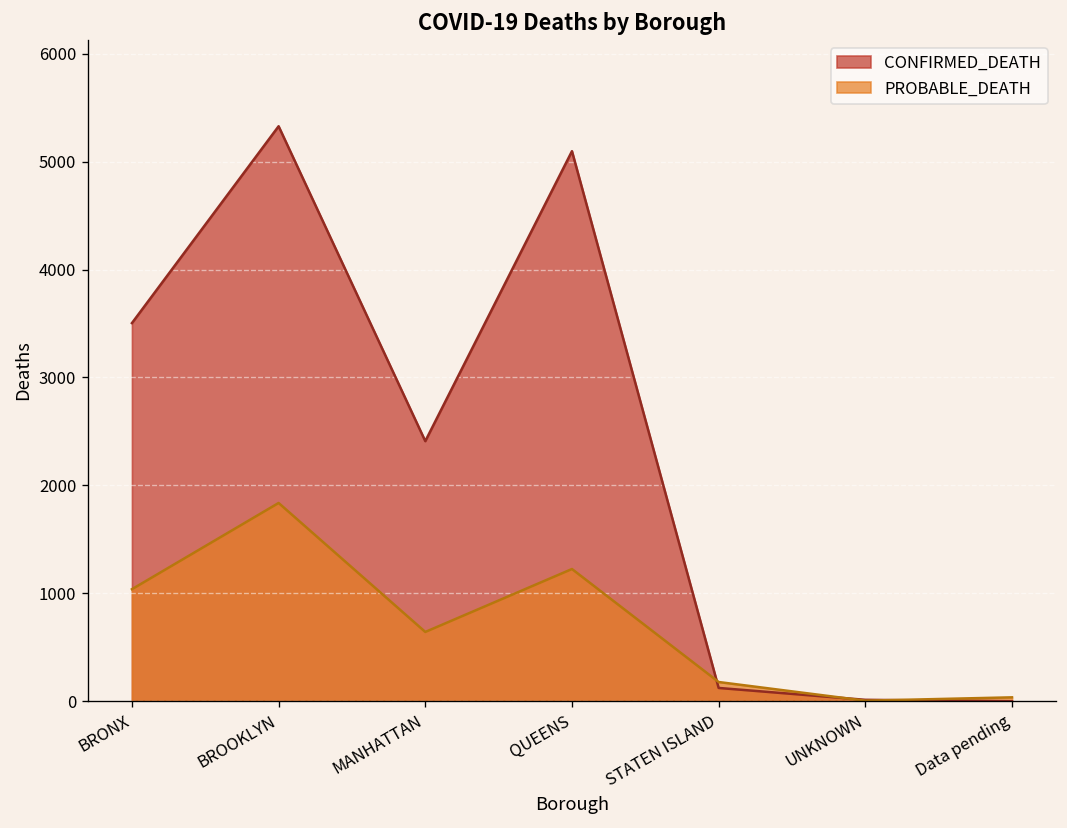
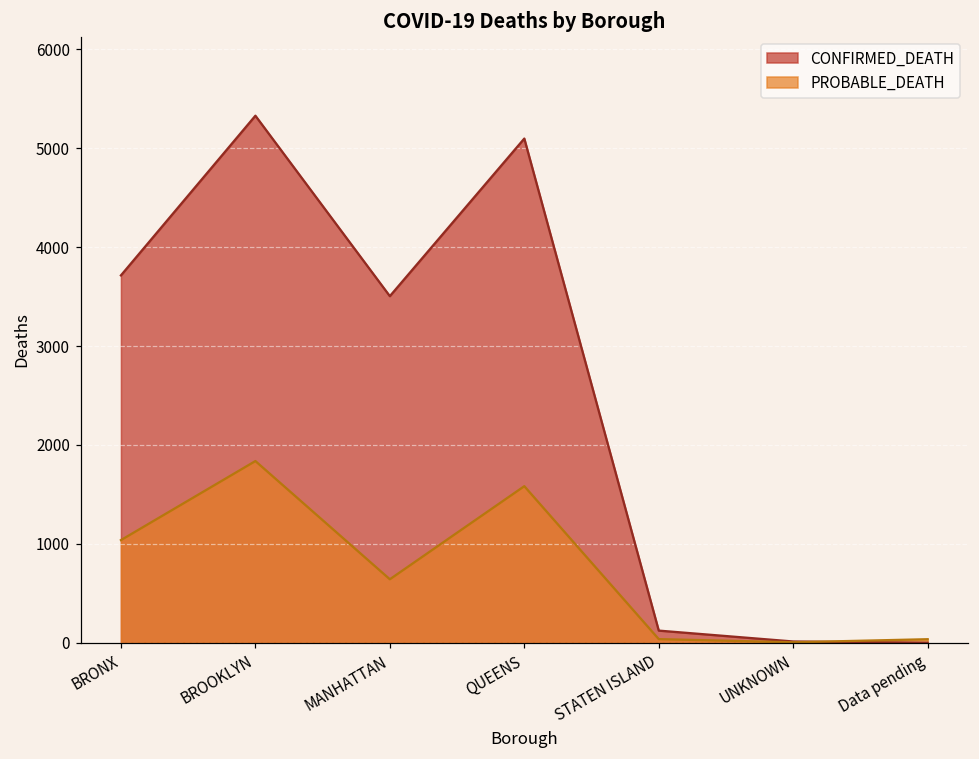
CONFIRMED_DEATH, BRONX: 3500 -> 3700
CONFIRMED_DEATH, MANHATTAN: 2400 -> 3500
PROBABLE_DEATH, QUEENS: 1200 -> 1600
PROBABLE_DEATH, STATEN ISLAND: 200 -> 0
